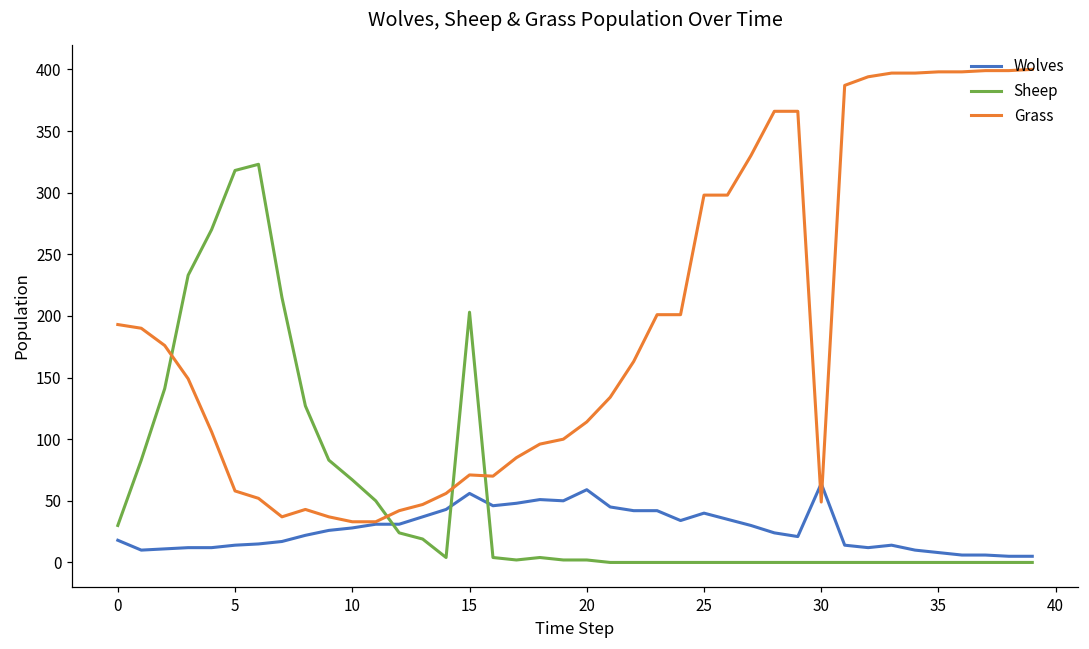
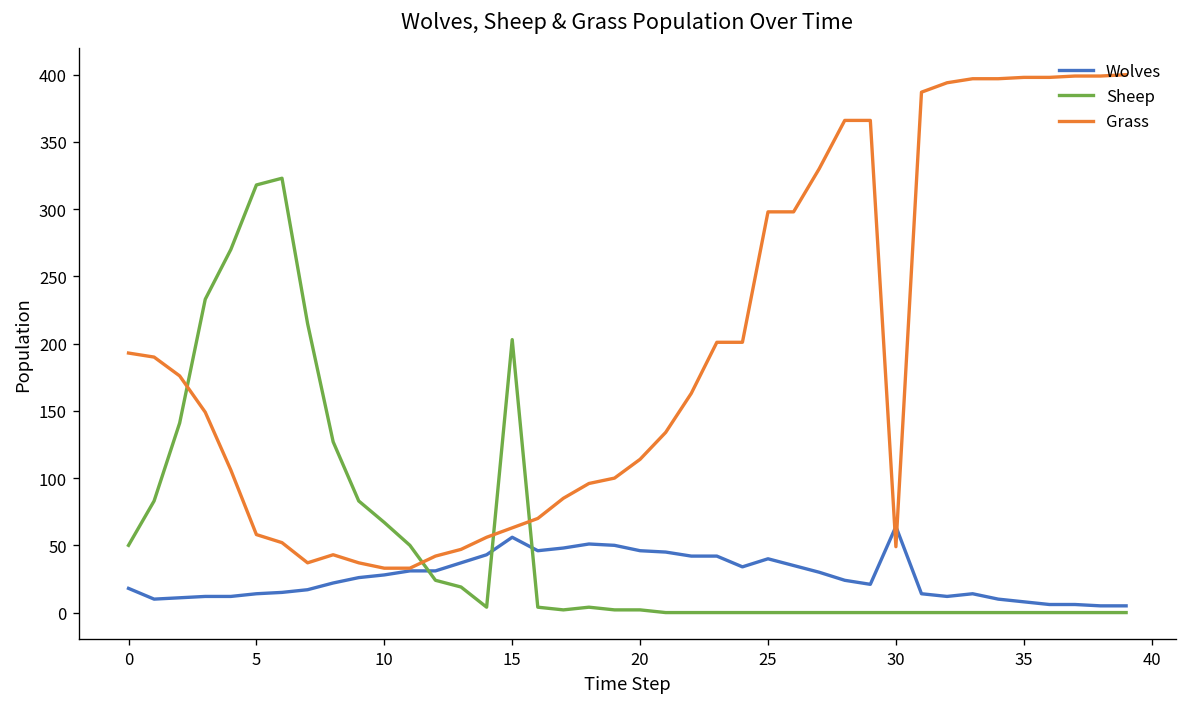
Sheep, 0: 30 -> 50
Grass, 15: 71 -> 63
Wolves, 20: 59 -> 46
